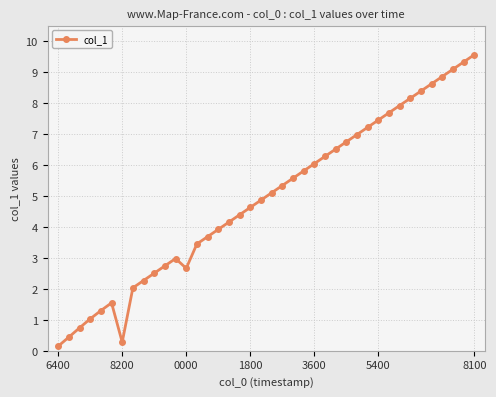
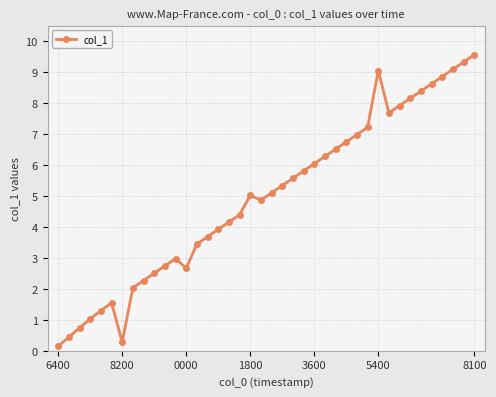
1800: 4.6 -> 5.0
5400: 7.4 -> 9.0
